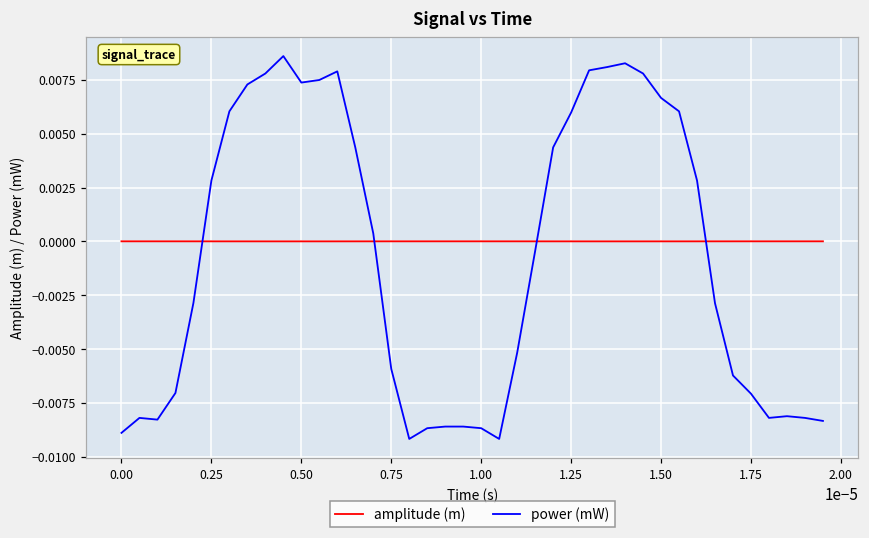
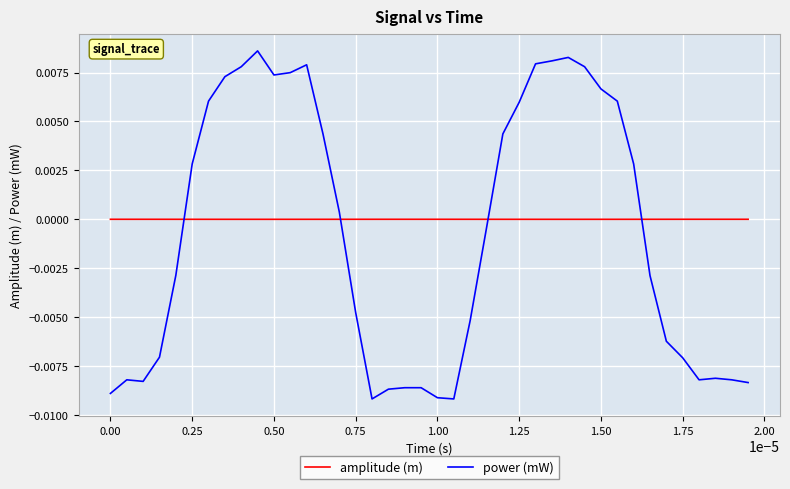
power (mW), 0.75: -0.0059 -> -0.0048
power (mW), 1.00: -0.0087 -> -0.0091
